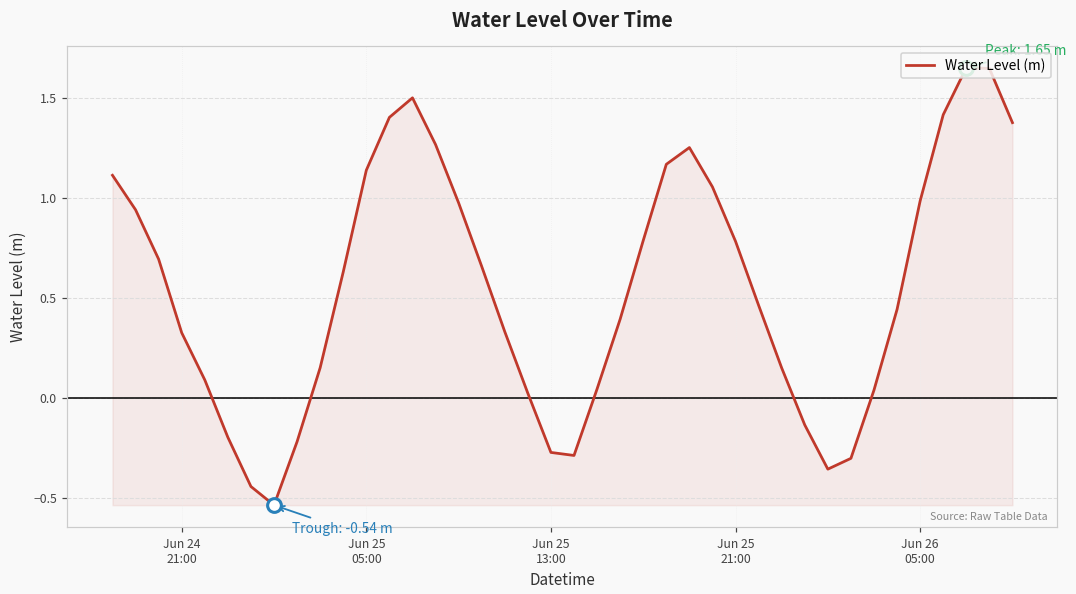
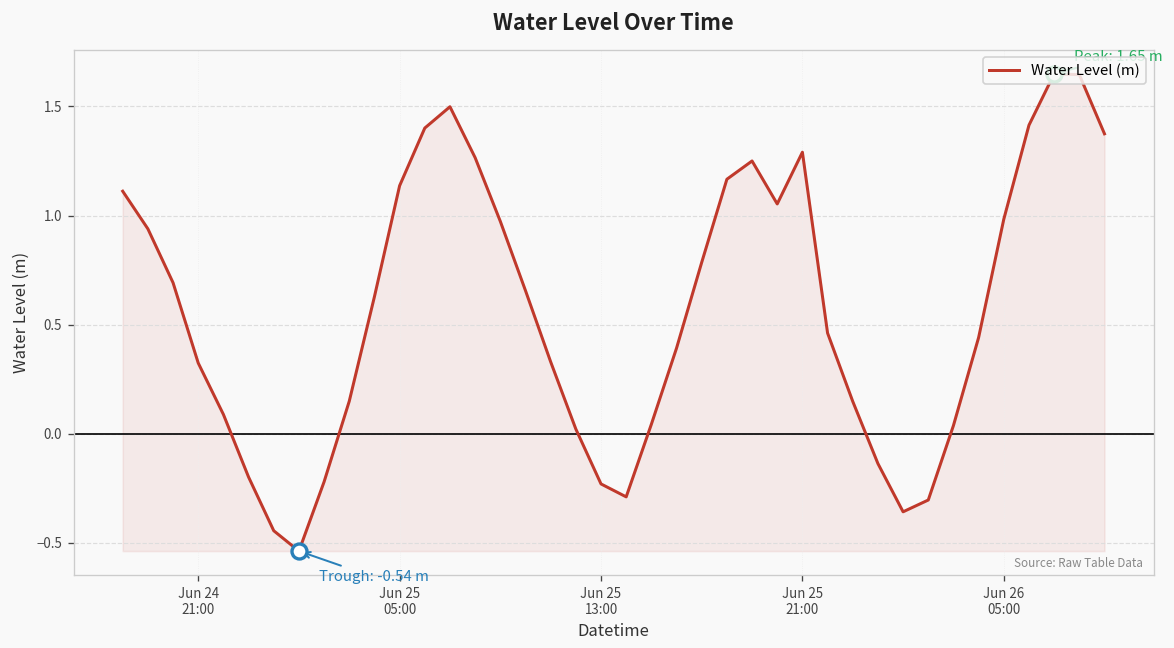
Water Level (m), Jun 25 13:00: -0.27 -> -0.23
Water Level (m), Jun 25 21:00: 0.78 -> 1.29
